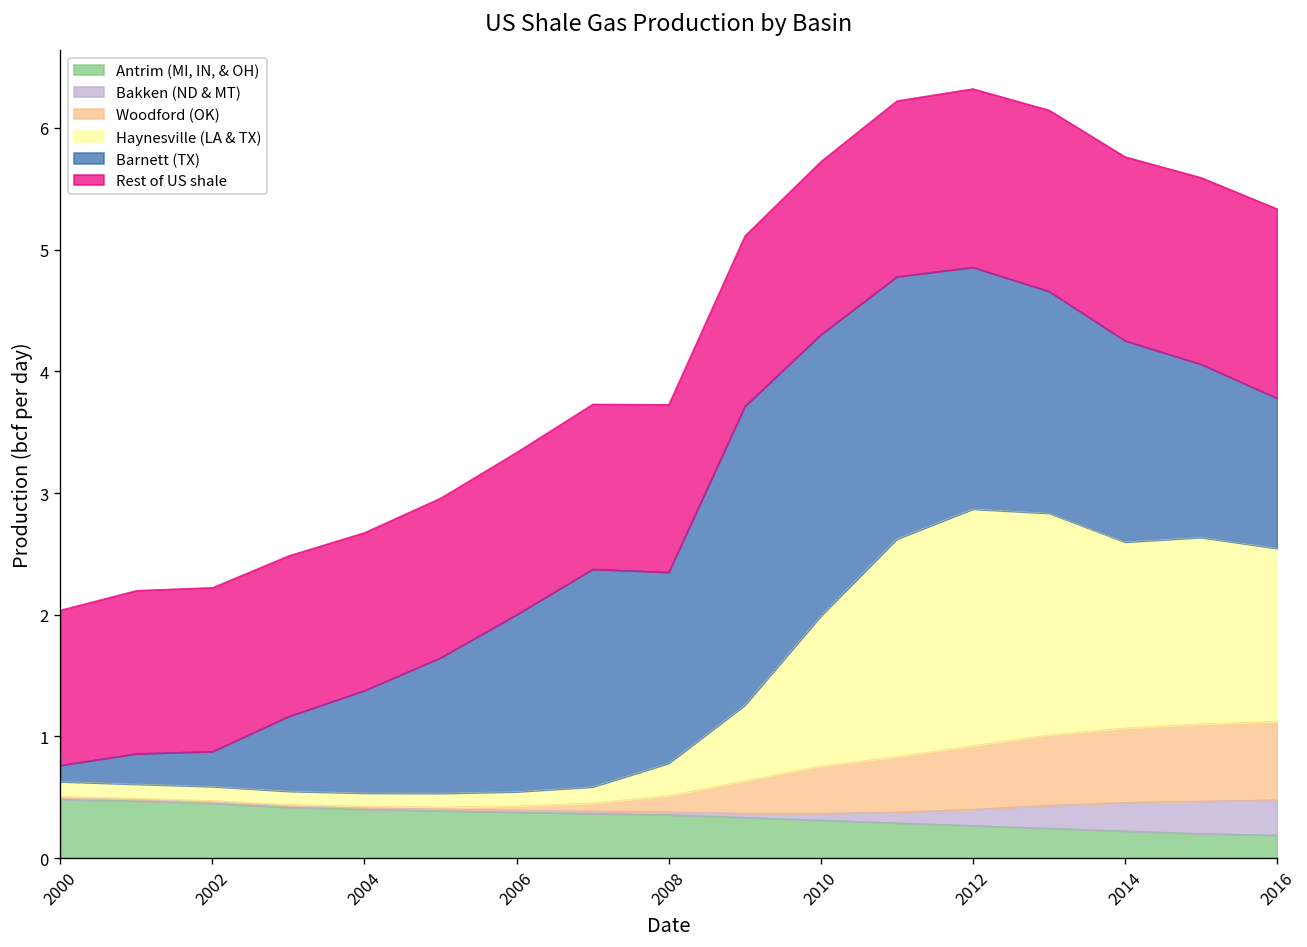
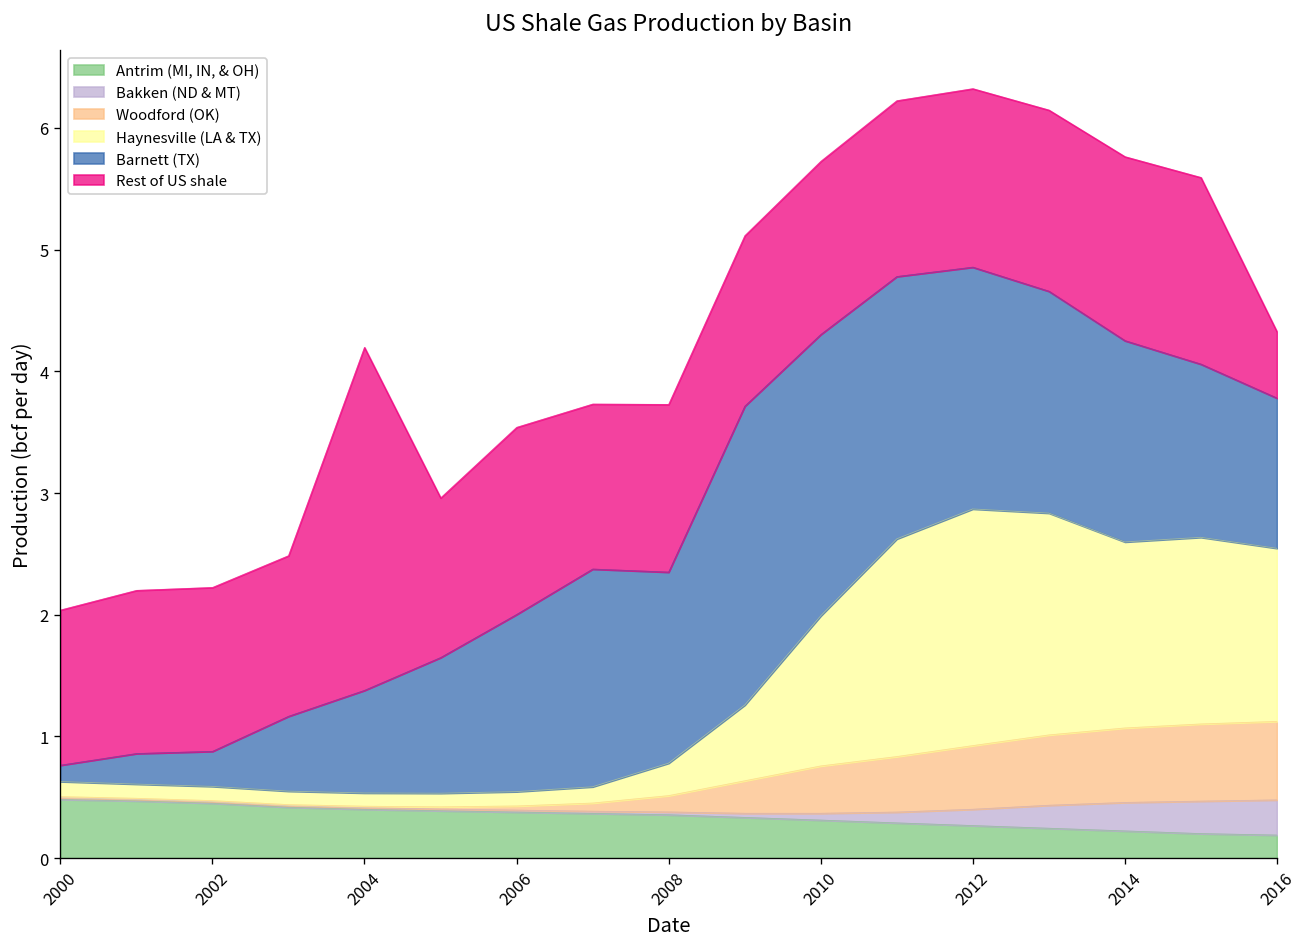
Rest of US shale, 2004: 1.30 -> 2.82
Rest of US shale, 2006: 1.33 -> 1.54
Rest of US shale, 2016: 1.56 -> 0.55
